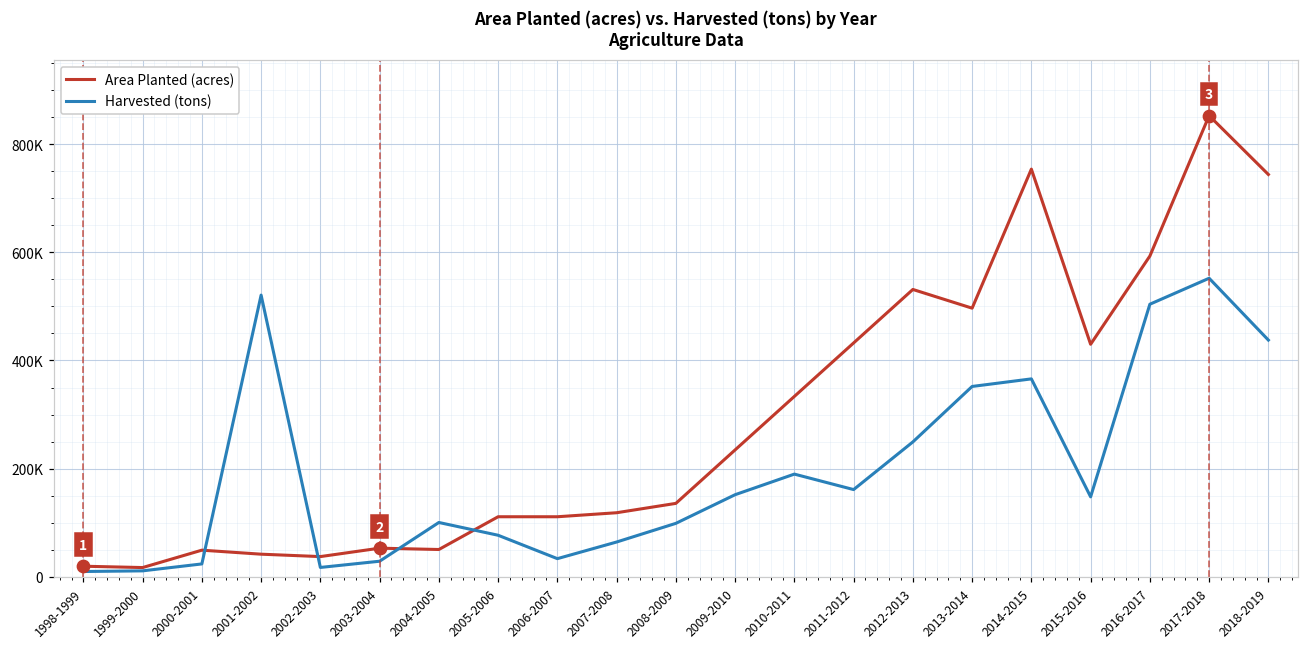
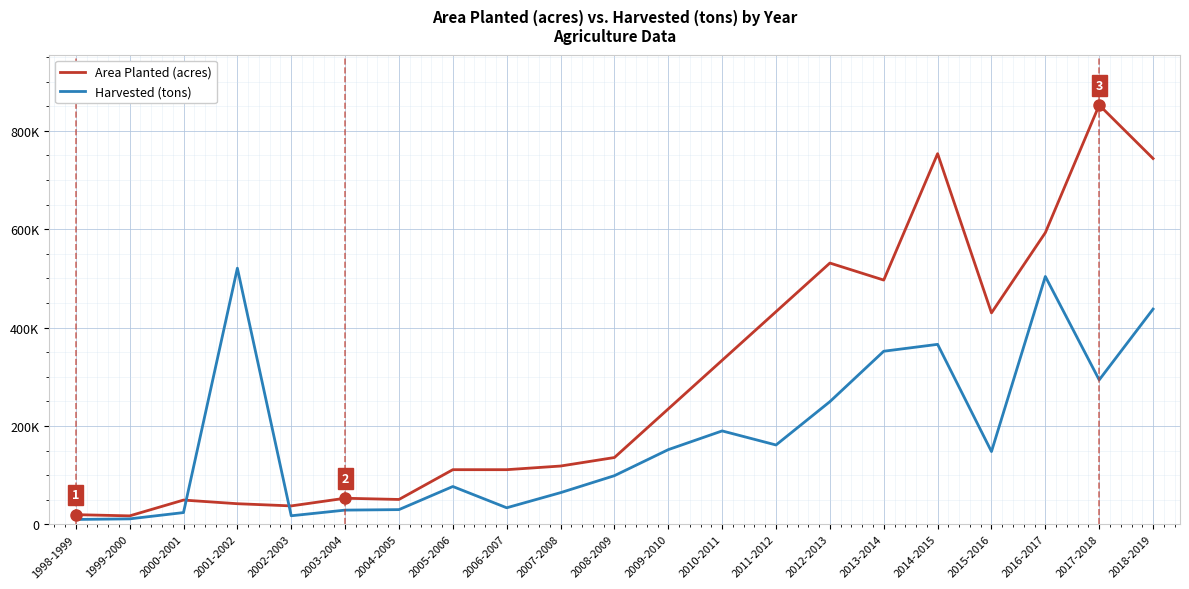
Harvested (tons), 2004-2005: 100000 -> 30000
Harvested (tons), 2017-2018: 550000 -> 290000
